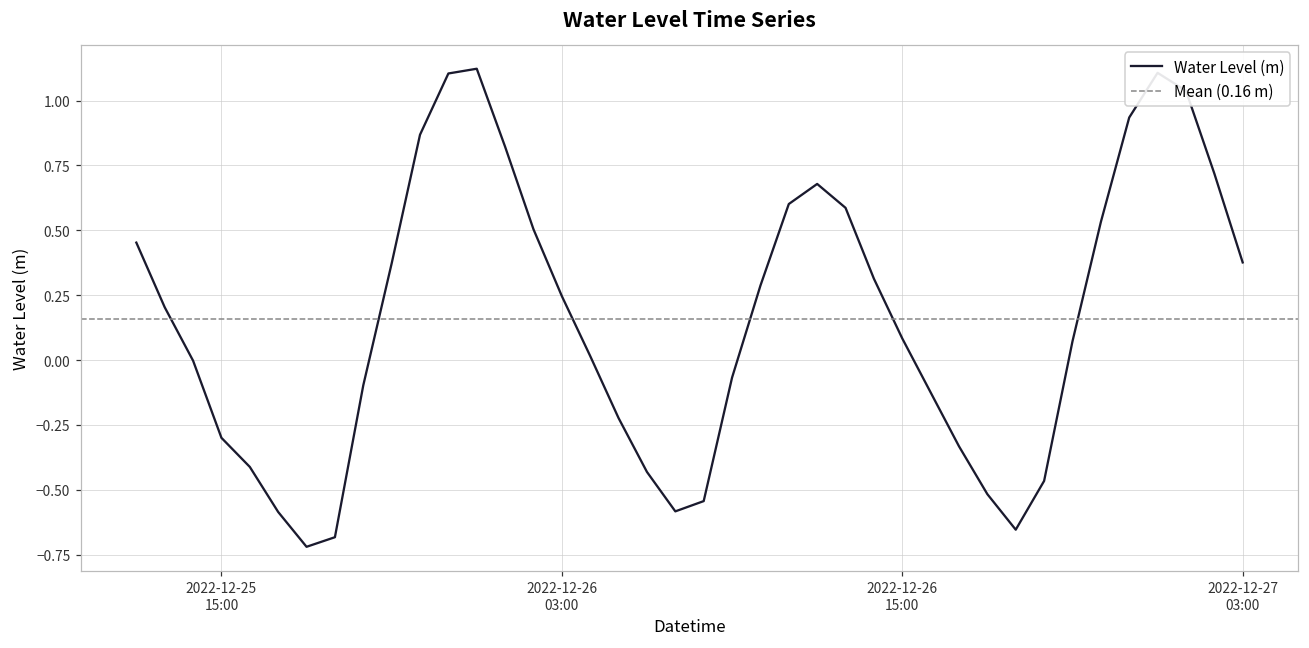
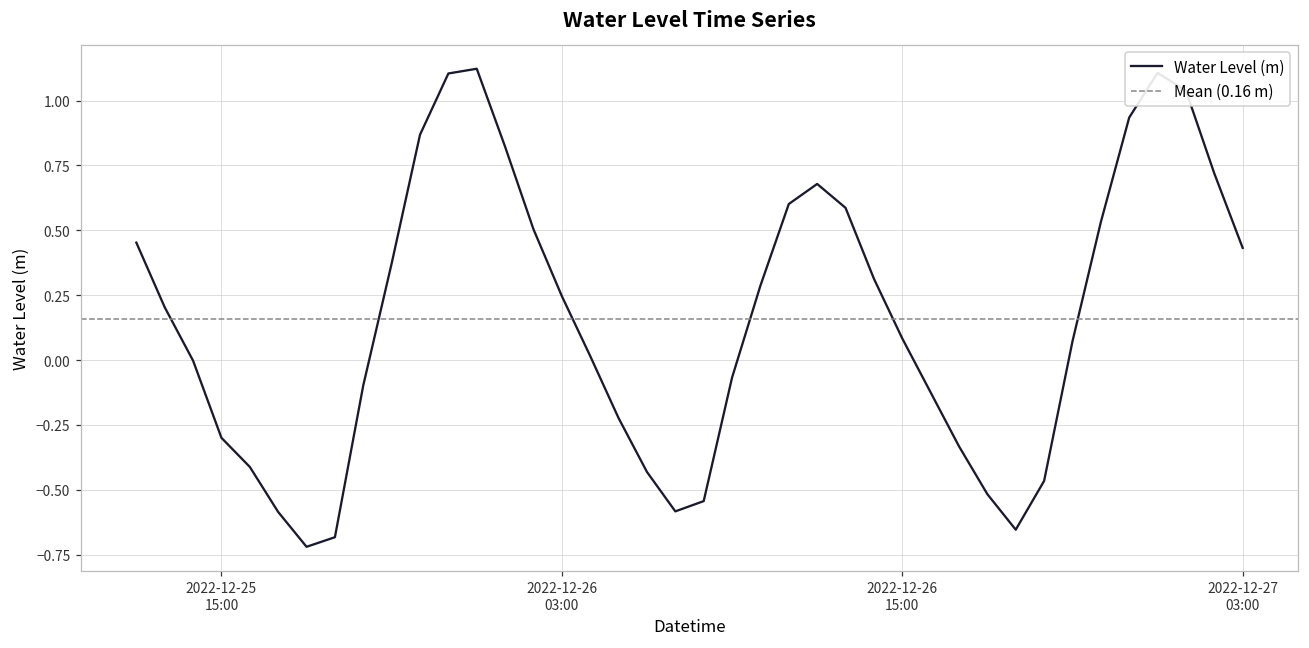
2022-12-27 03:00: 0.38 -> 0.43
